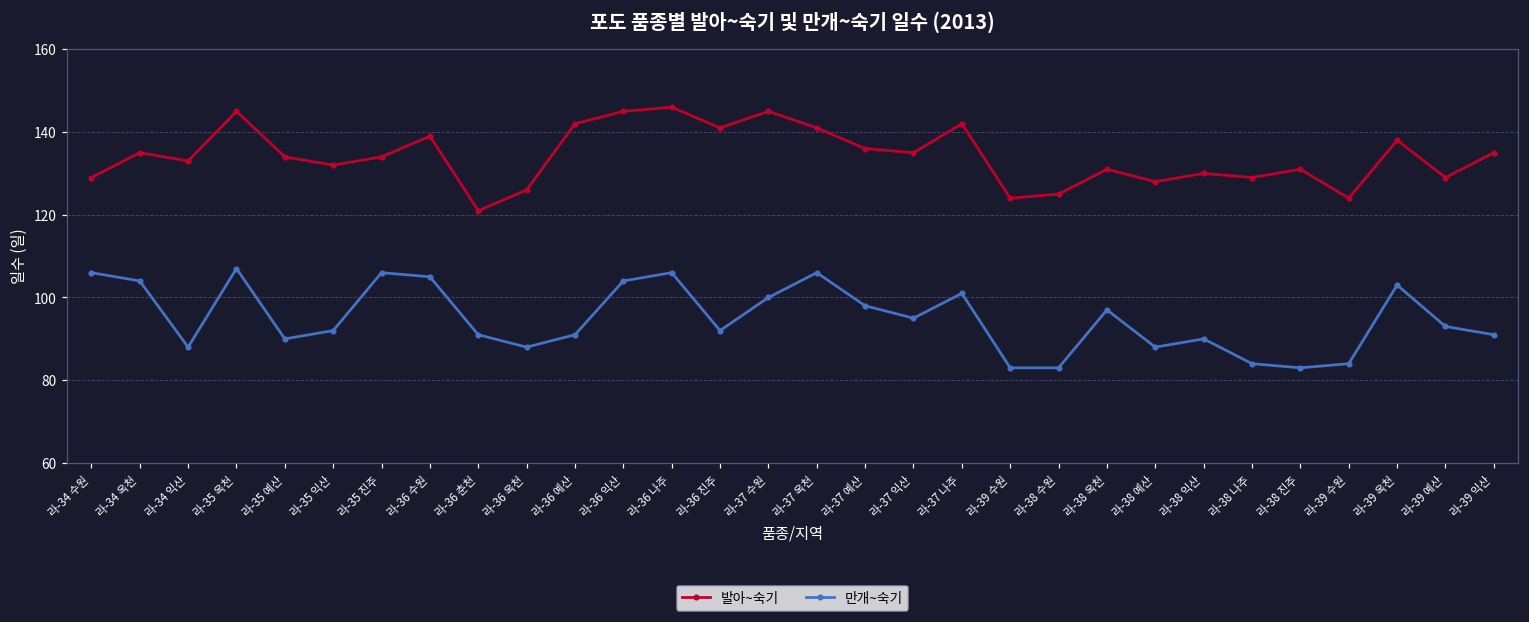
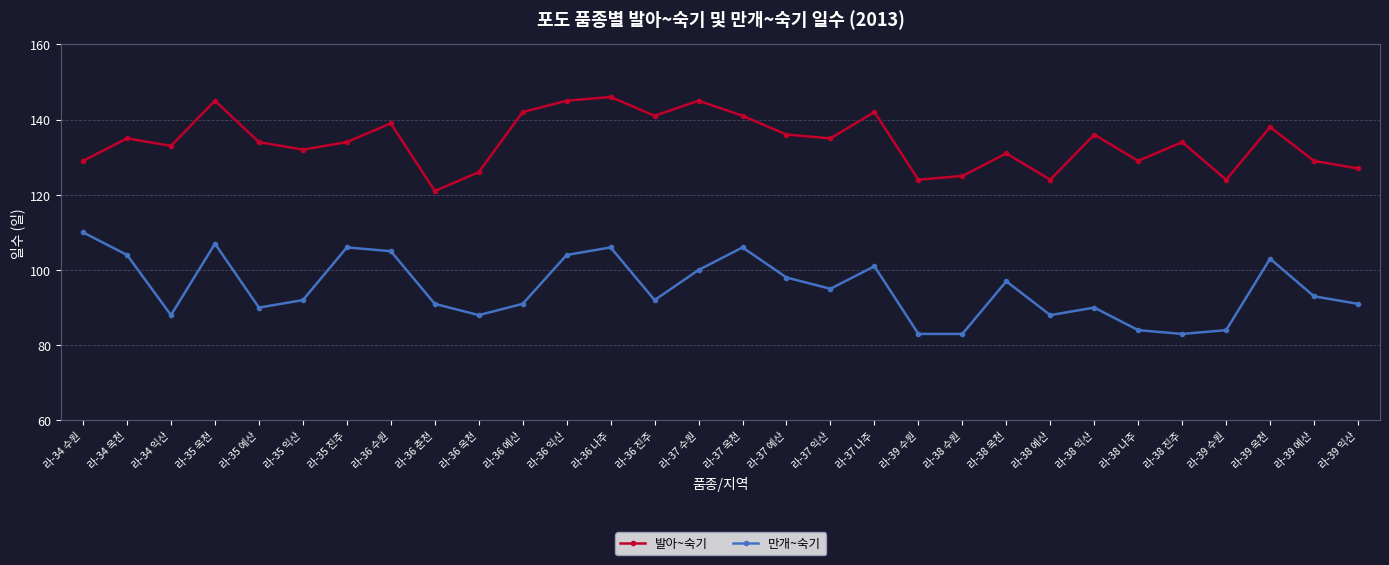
만개~숙기, 라-34 수원: 106 -> 110
발아~숙기, 라-38 예산: 128 -> 124
발아~숙기, 라-38 익산: 130 -> 136
발아~숙기, 라-38 진주: 131 -> 134
발아~숙기, 라-39 익산: 135 -> 127
